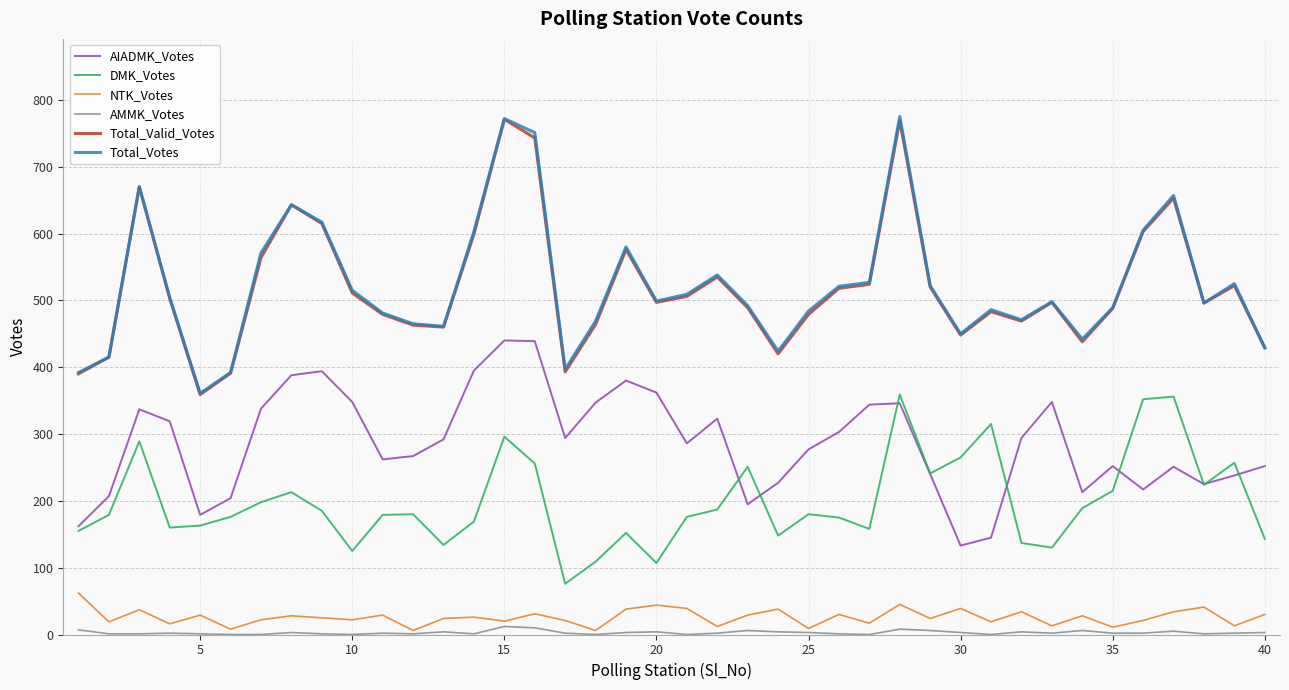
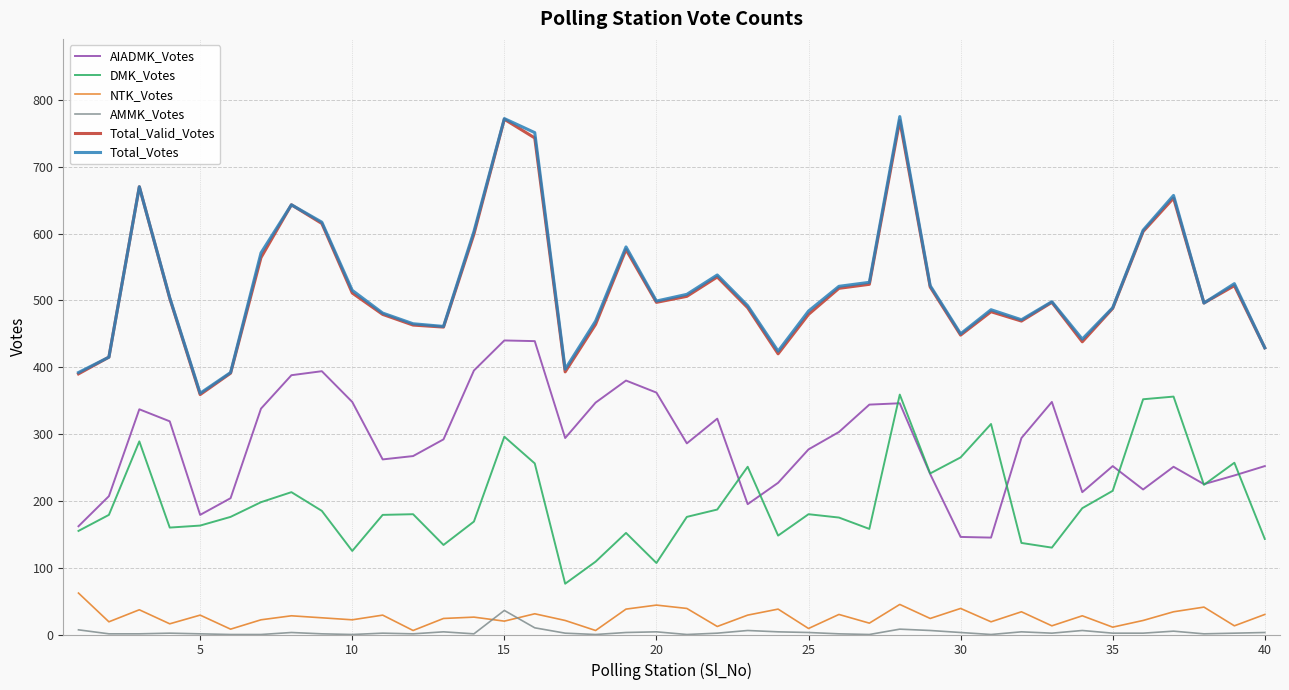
AMMK_Votes, 15: 10 -> 40
AIADMK_Votes, 30: 130 -> 150
